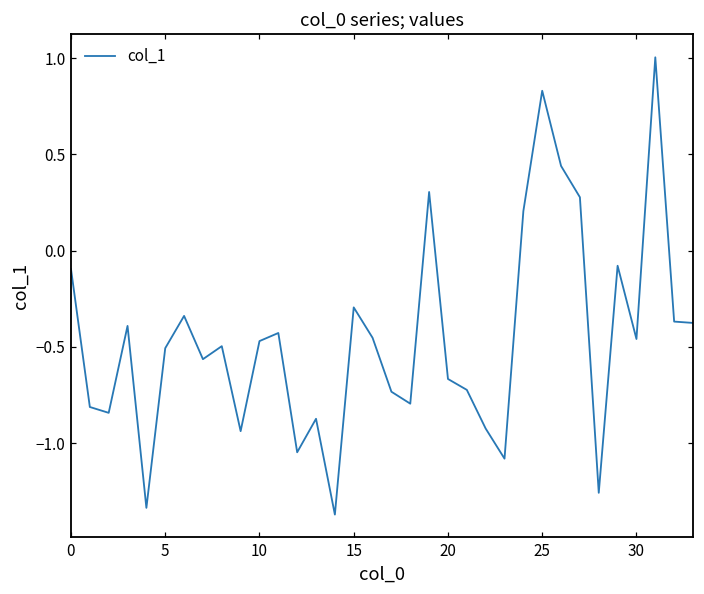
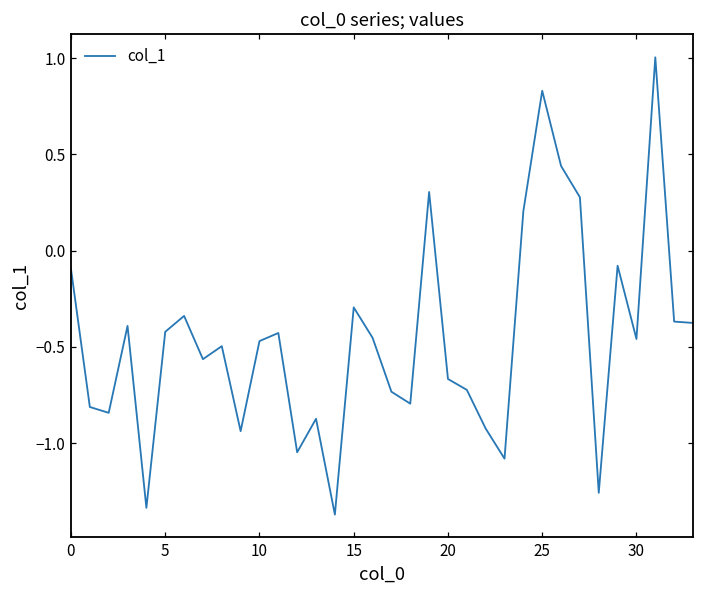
5: -0.51 -> -0.42
